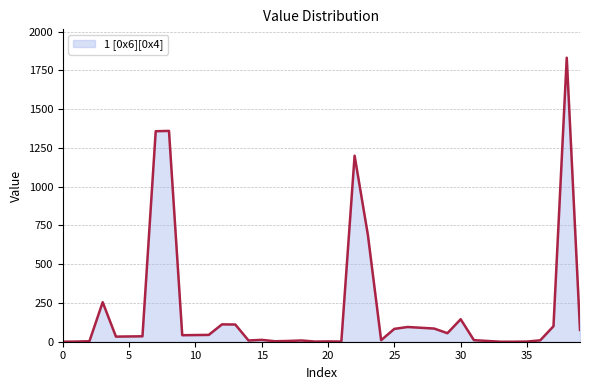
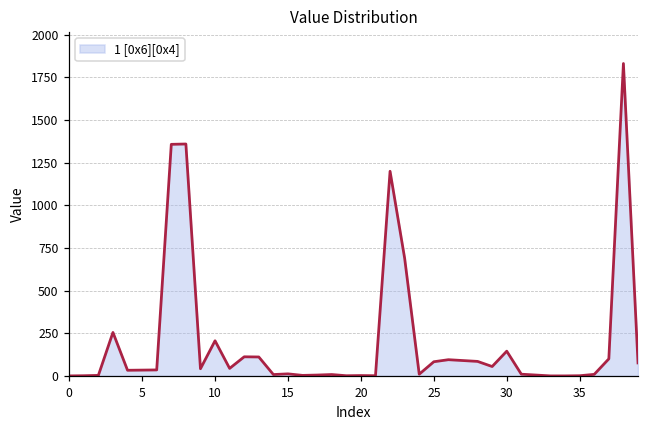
10: 40 -> 210
